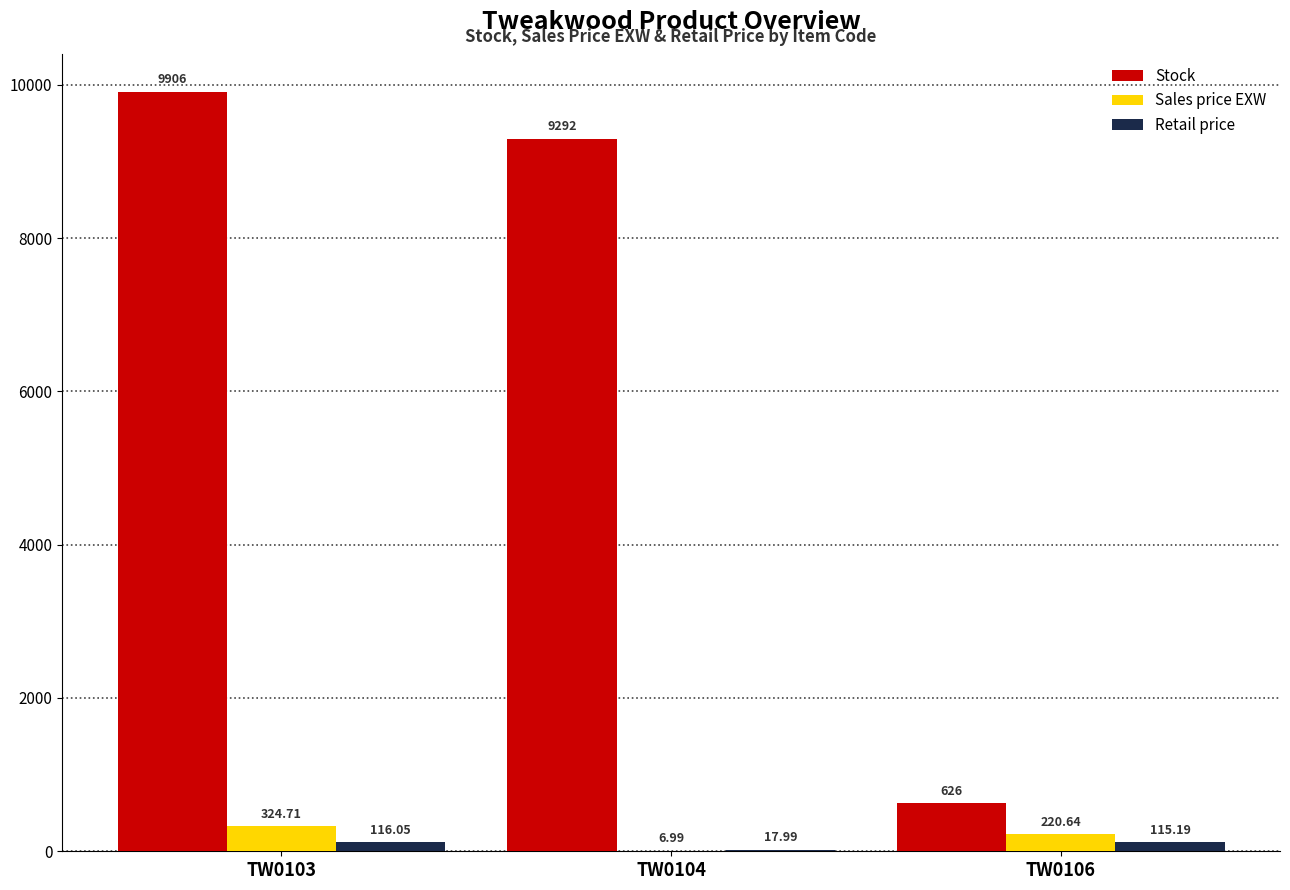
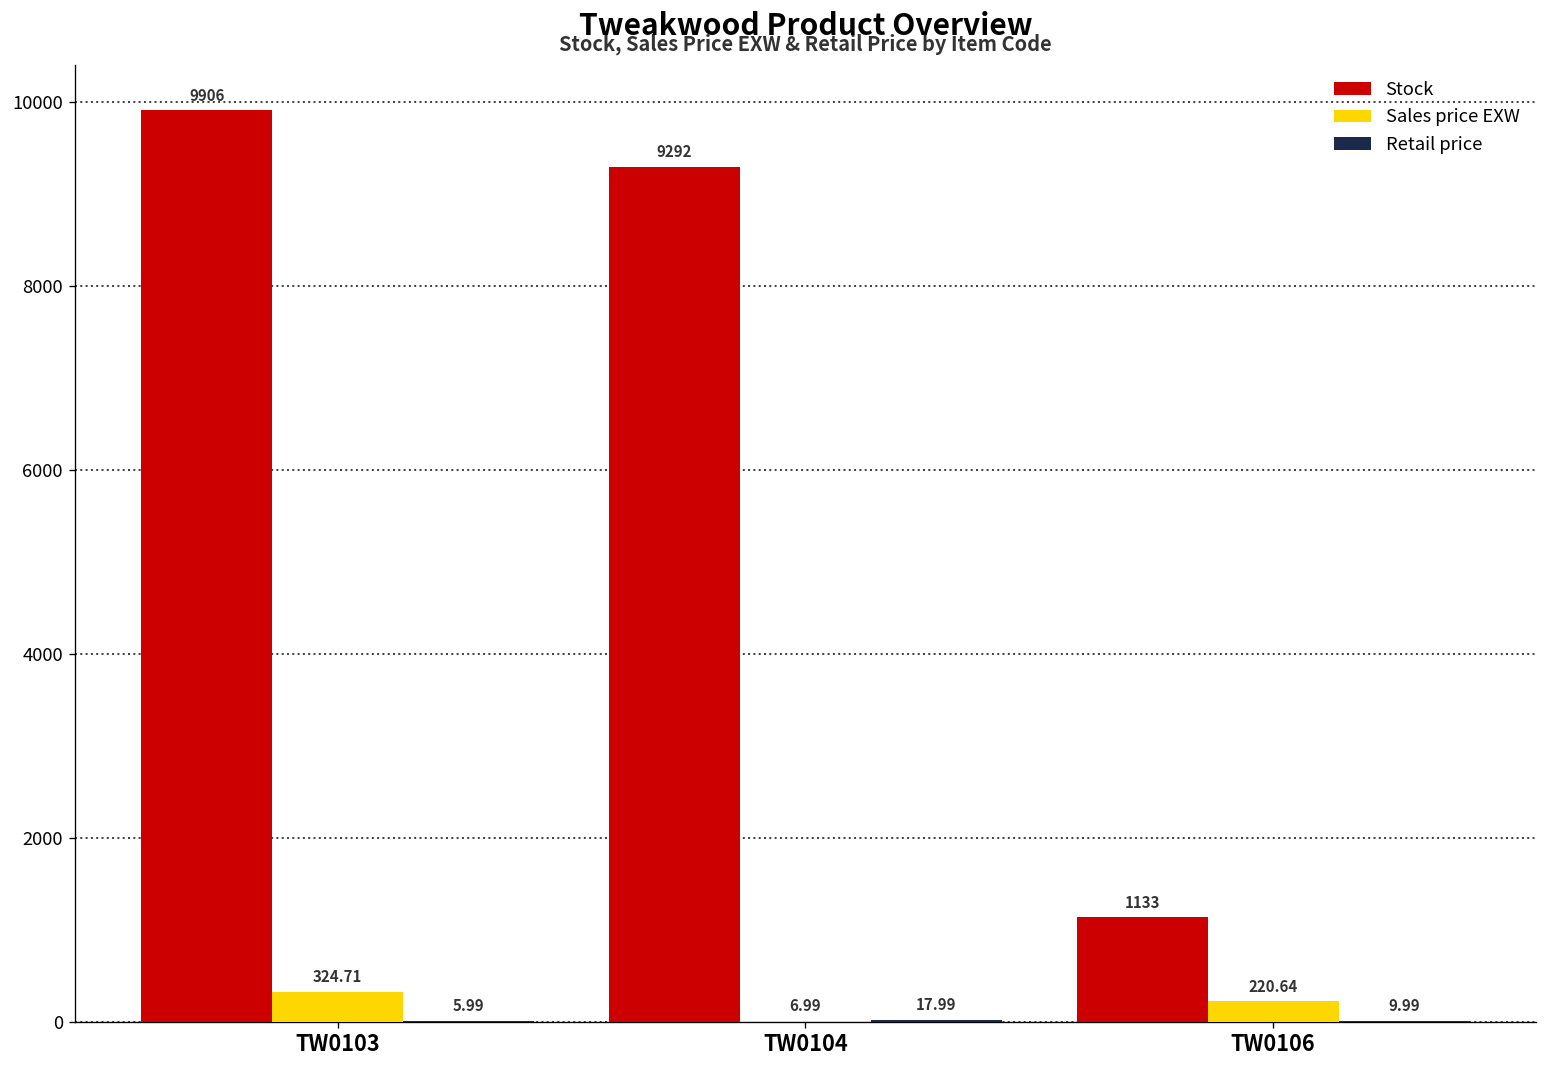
Retail price, TW0103: 116.05 -> 5.99
Stock, TW0106: 626 -> 1133
Retail price, TW0106: 115.19 -> 9.99
